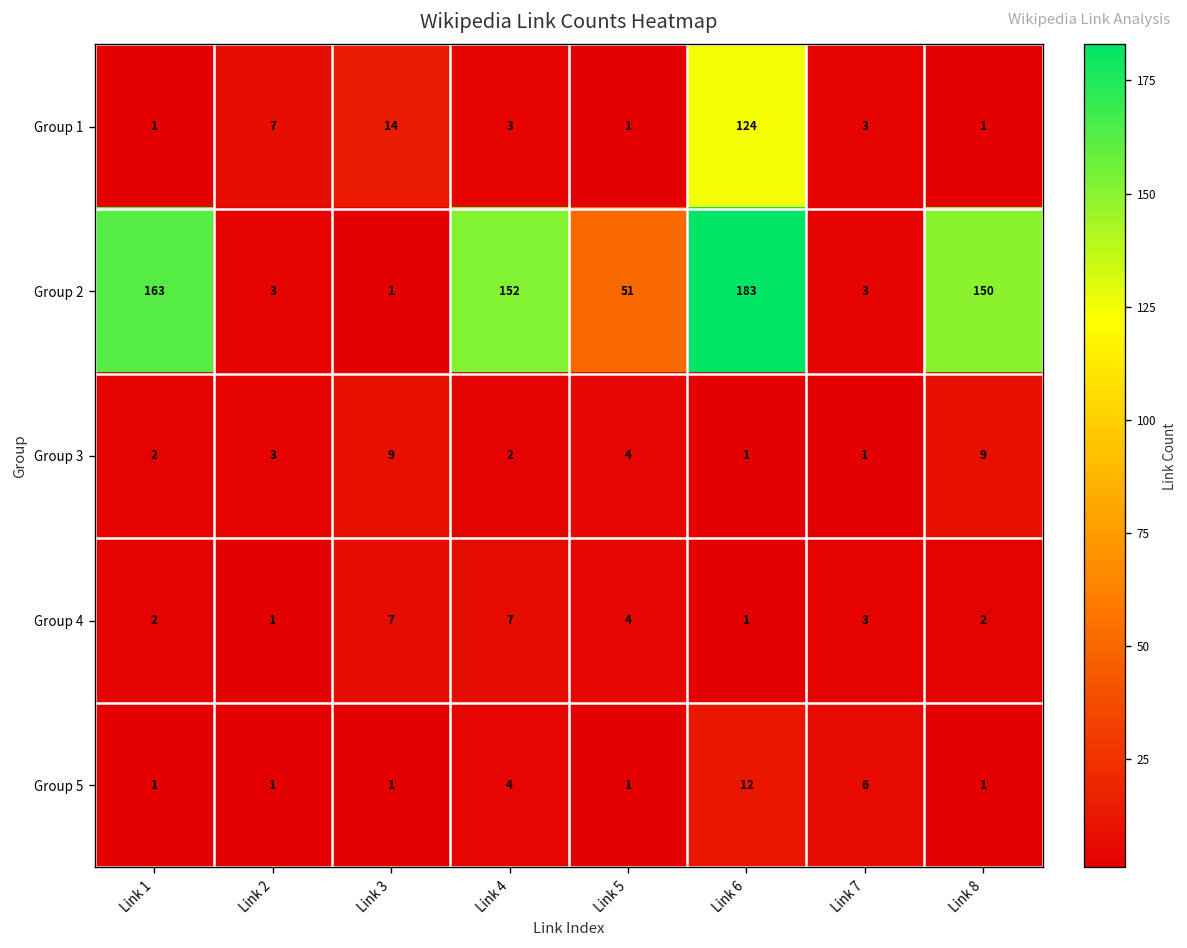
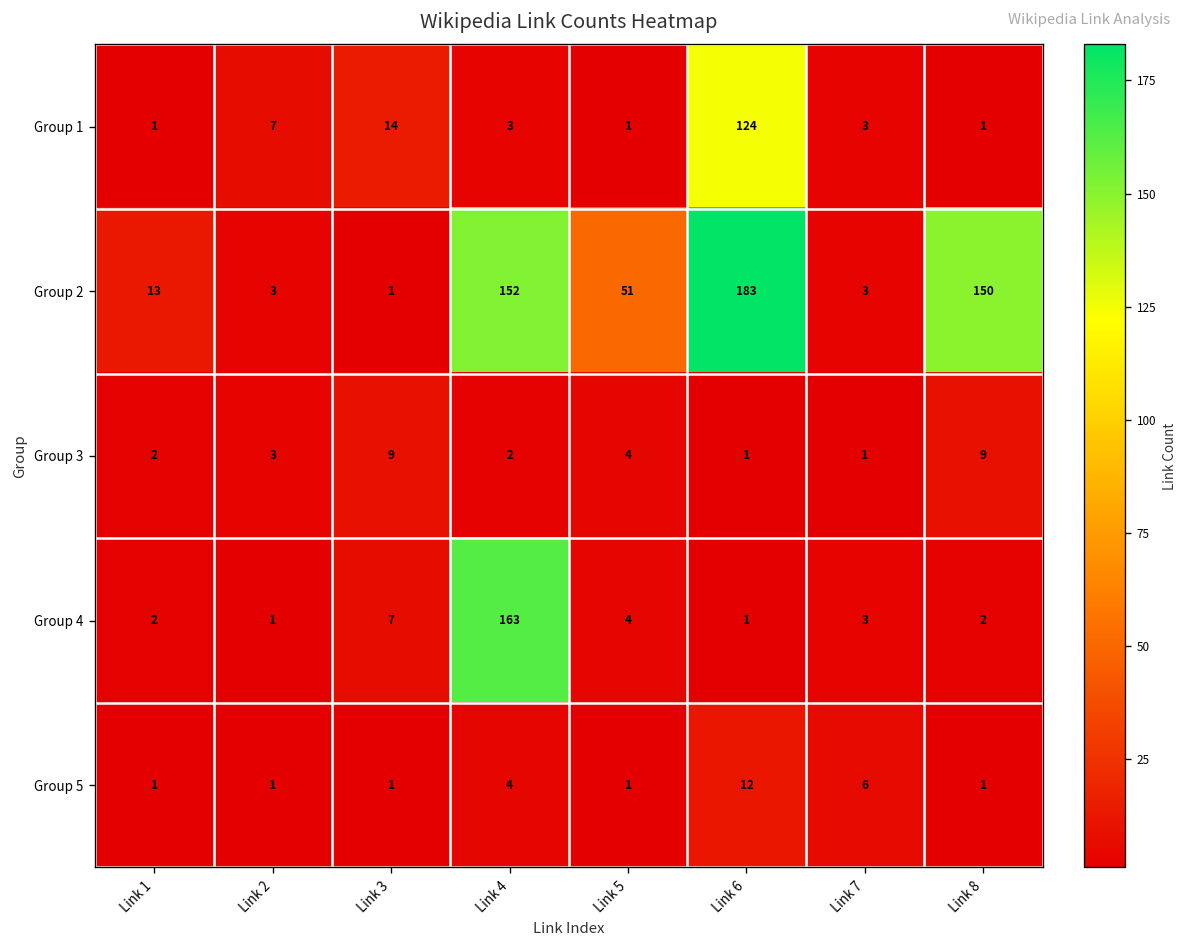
Group 2, Link 1: 163 -> 13
Group 4, Link 4: 7 -> 163
